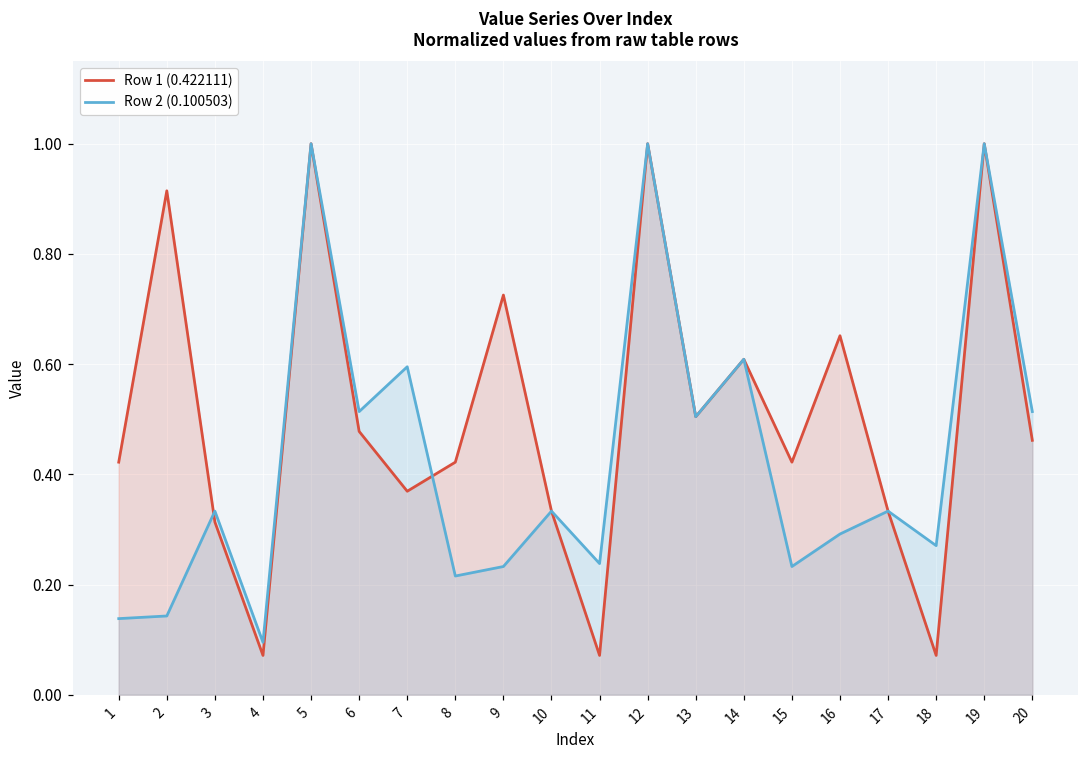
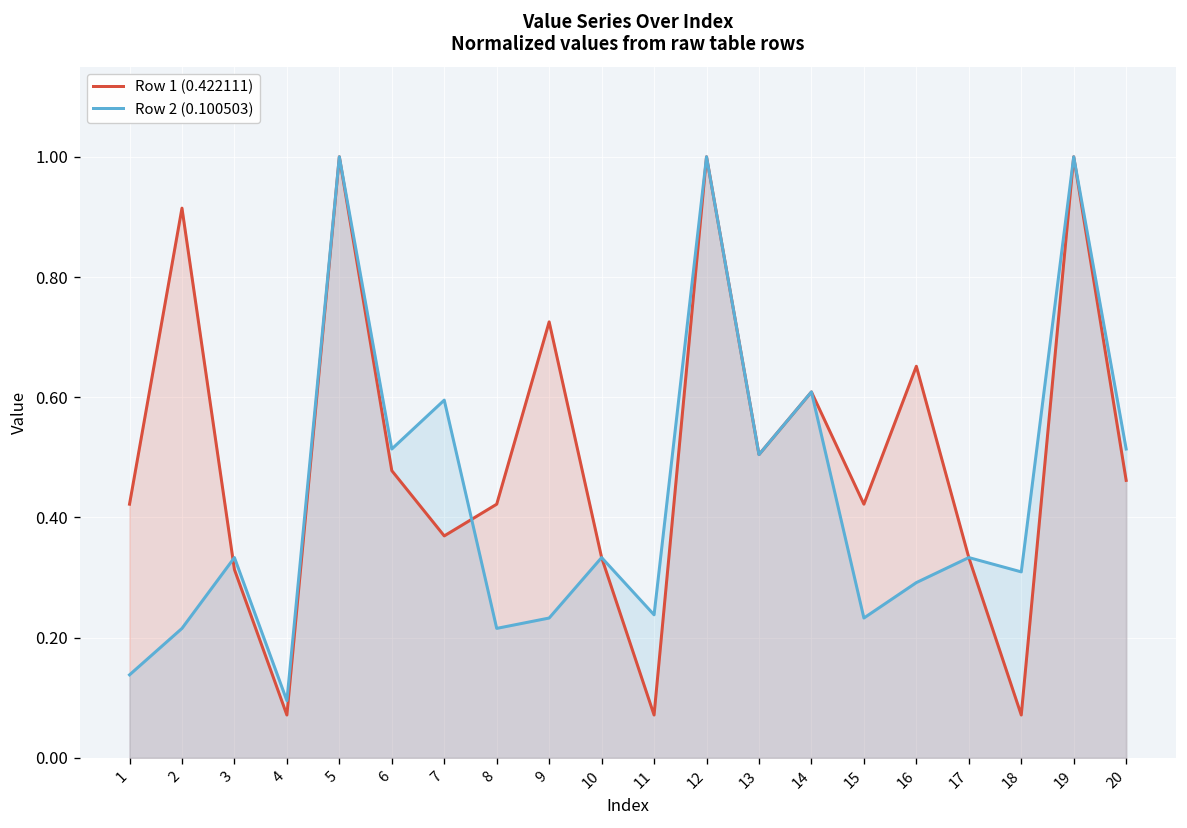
Row 2 (0.100503), 2: 0.14 -> 0.22
Row 2 (0.100503), 18: 0.27 -> 0.31
